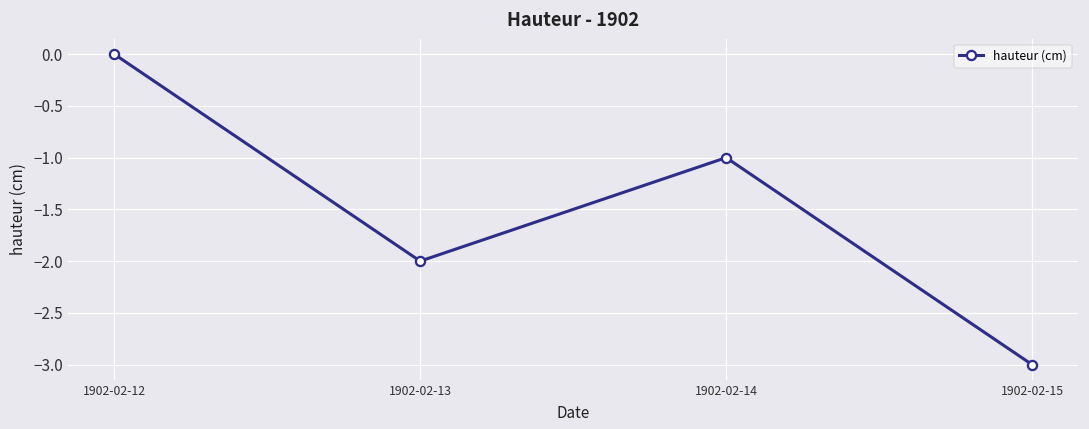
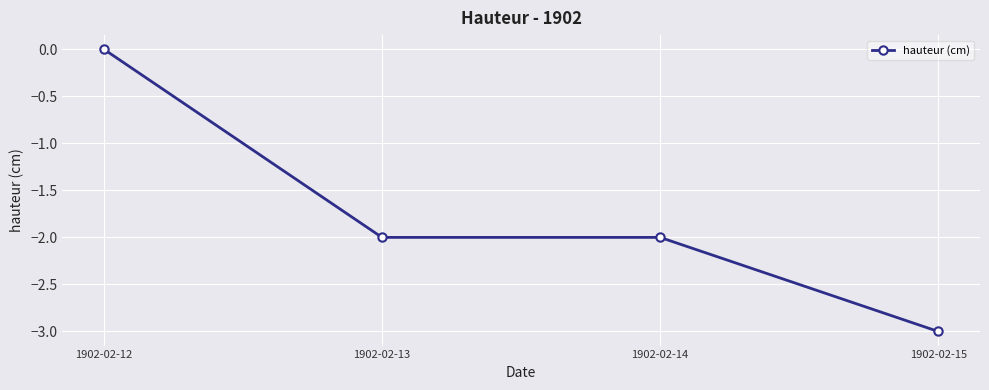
1902-02-14: -1 -> -2
